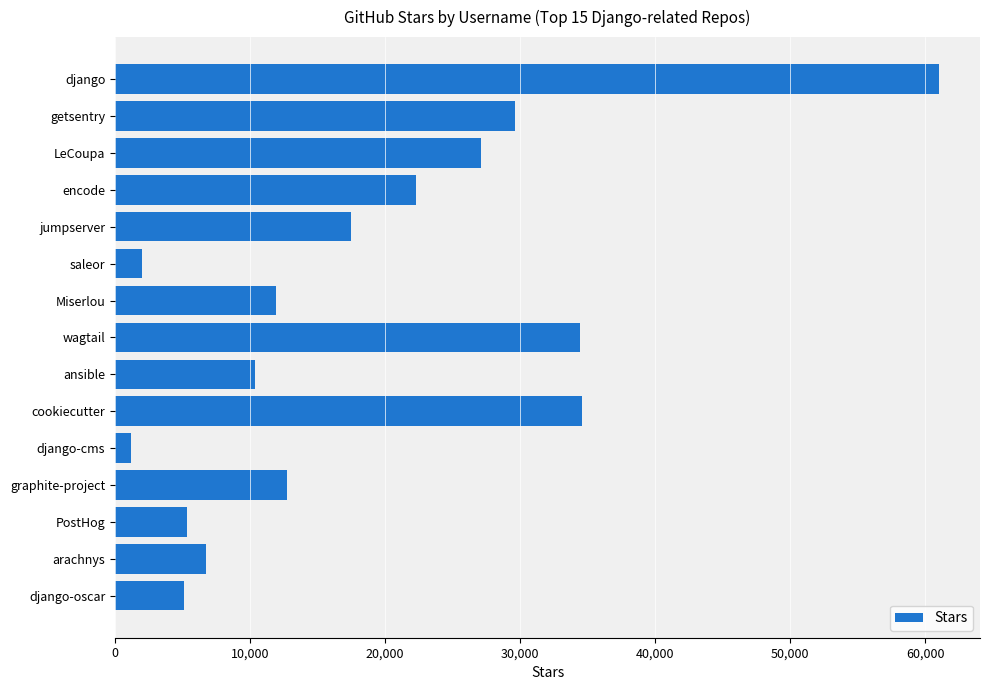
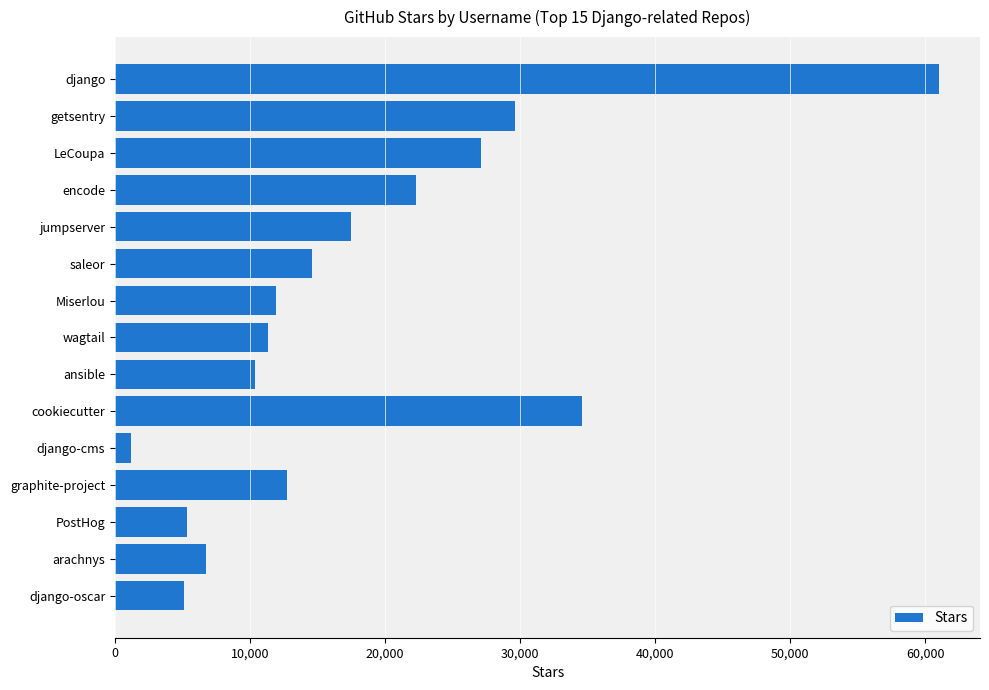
saleor: 2,000 -> 14,600
wagtail: 34,500 -> 11,300
